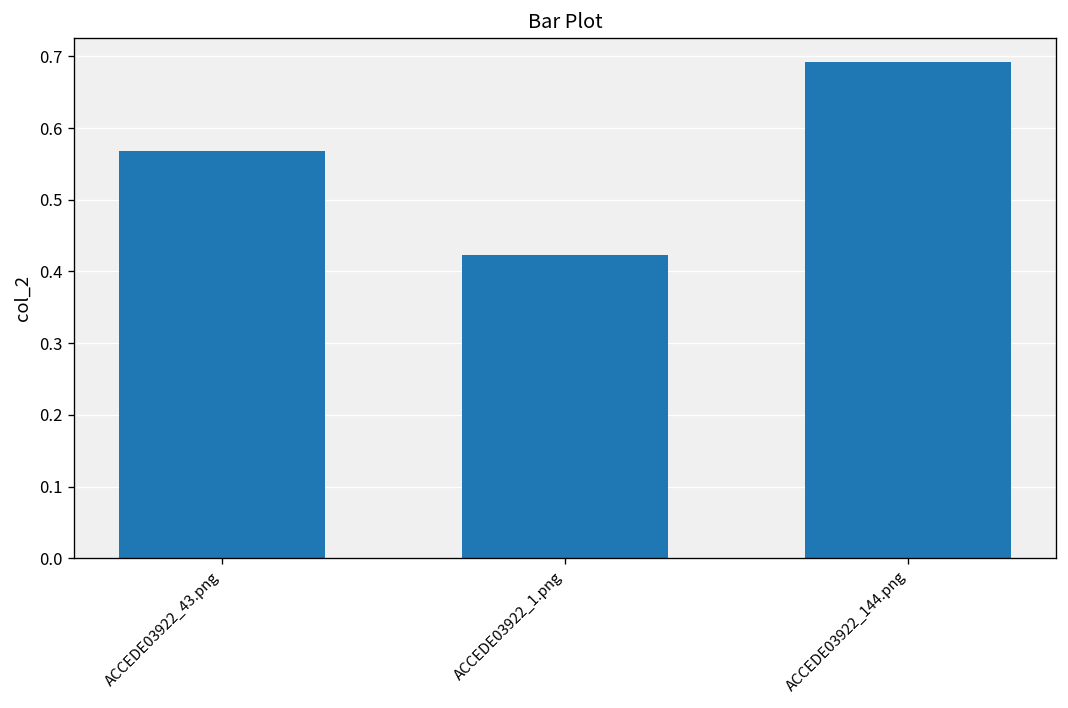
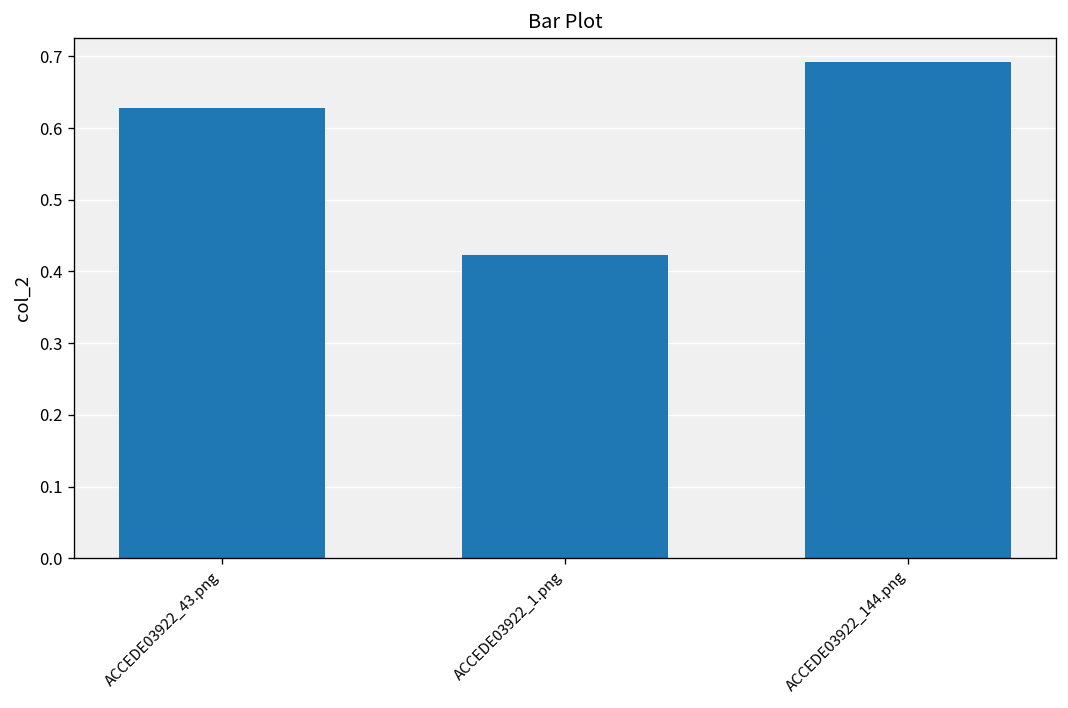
ACCEDE03922_43.png: 0.57 -> 0.63
